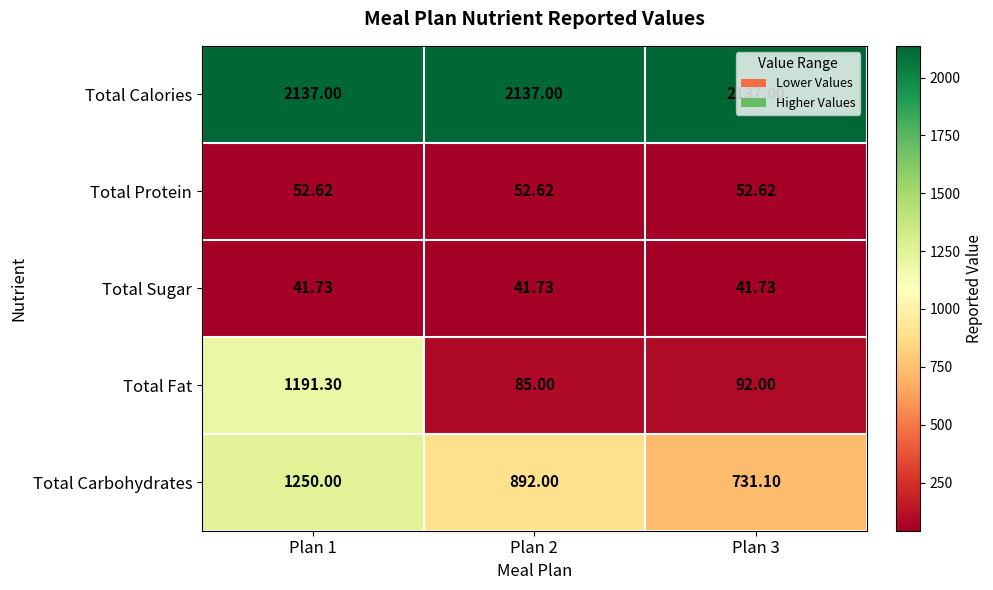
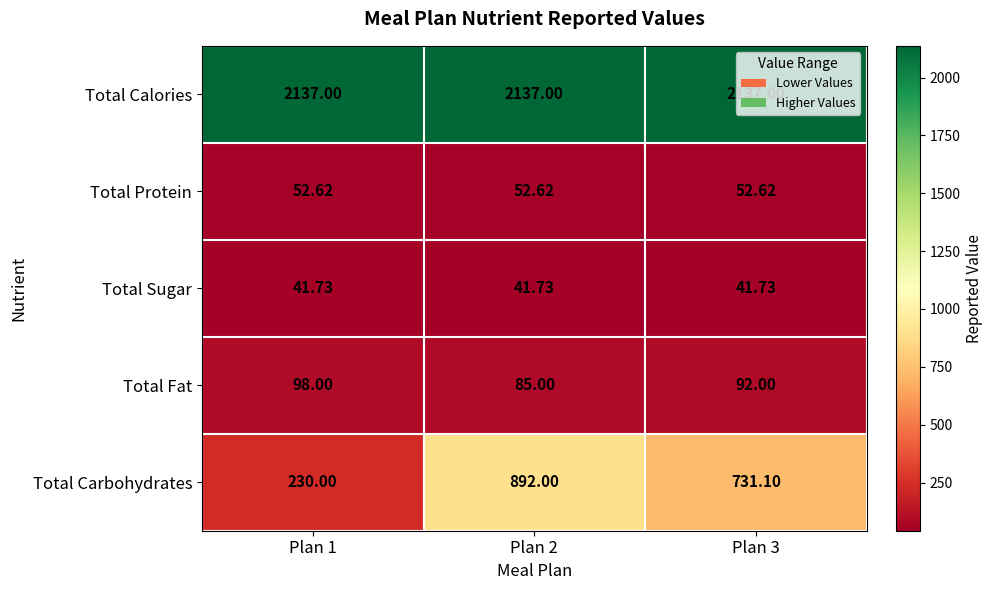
Total Fat, Plan 1: 1191.30 -> 98.00
Total Carbohydrates, Plan 1: 1250.00 -> 230.00
